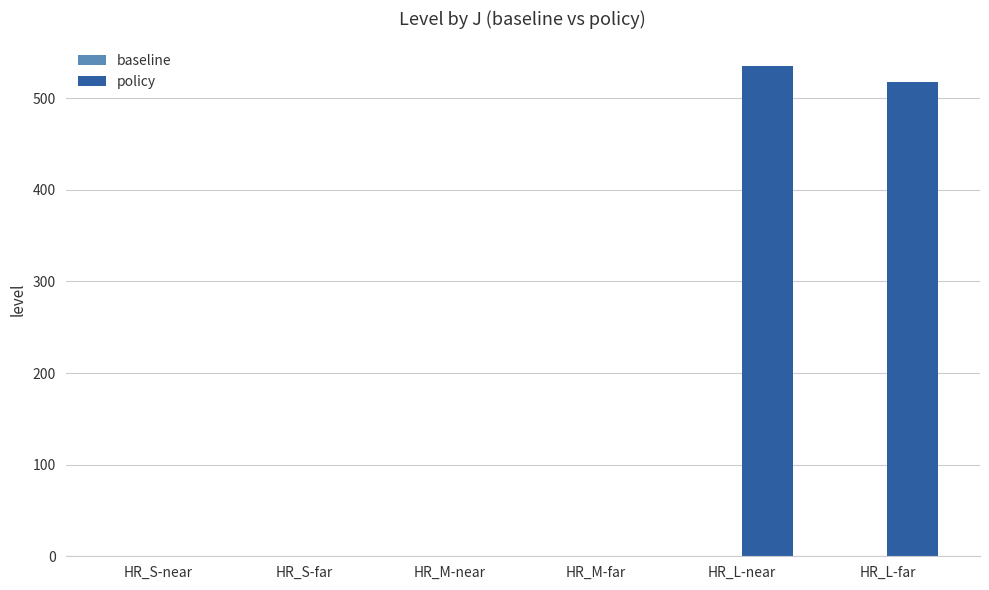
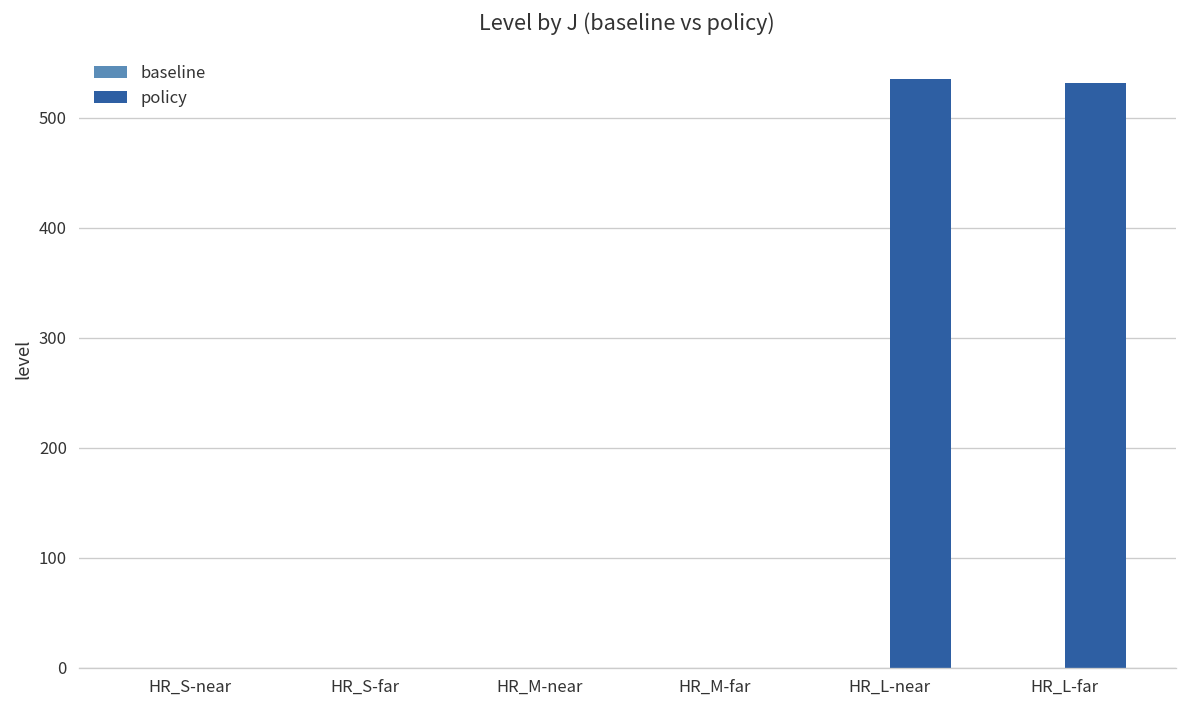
policy, HR_L-far: 520 -> 530
